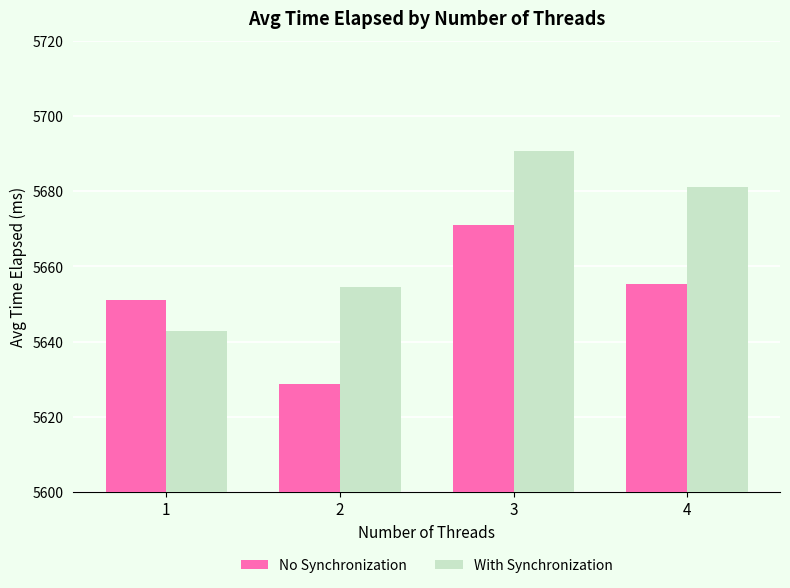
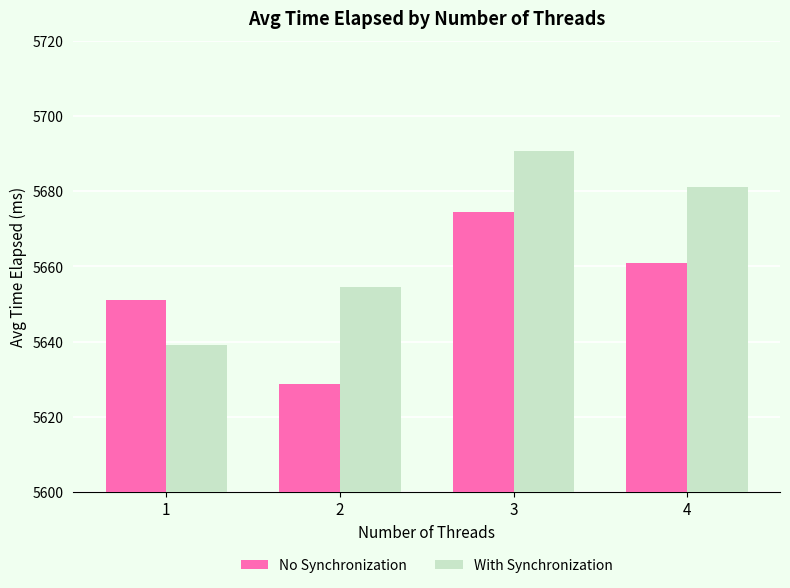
With Synchronization, 1: 5643 -> 5639
No Synchronization, 3: 5671 -> 5674
No Synchronization, 4: 5655 -> 5661
